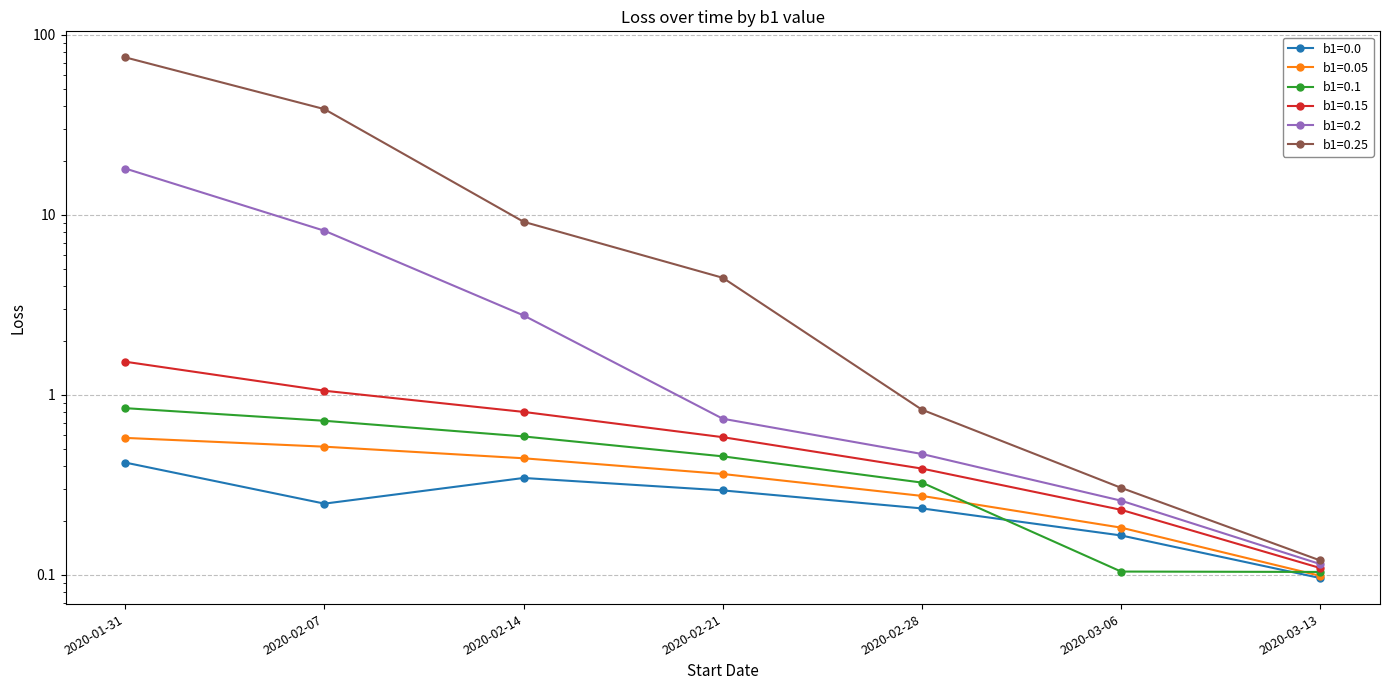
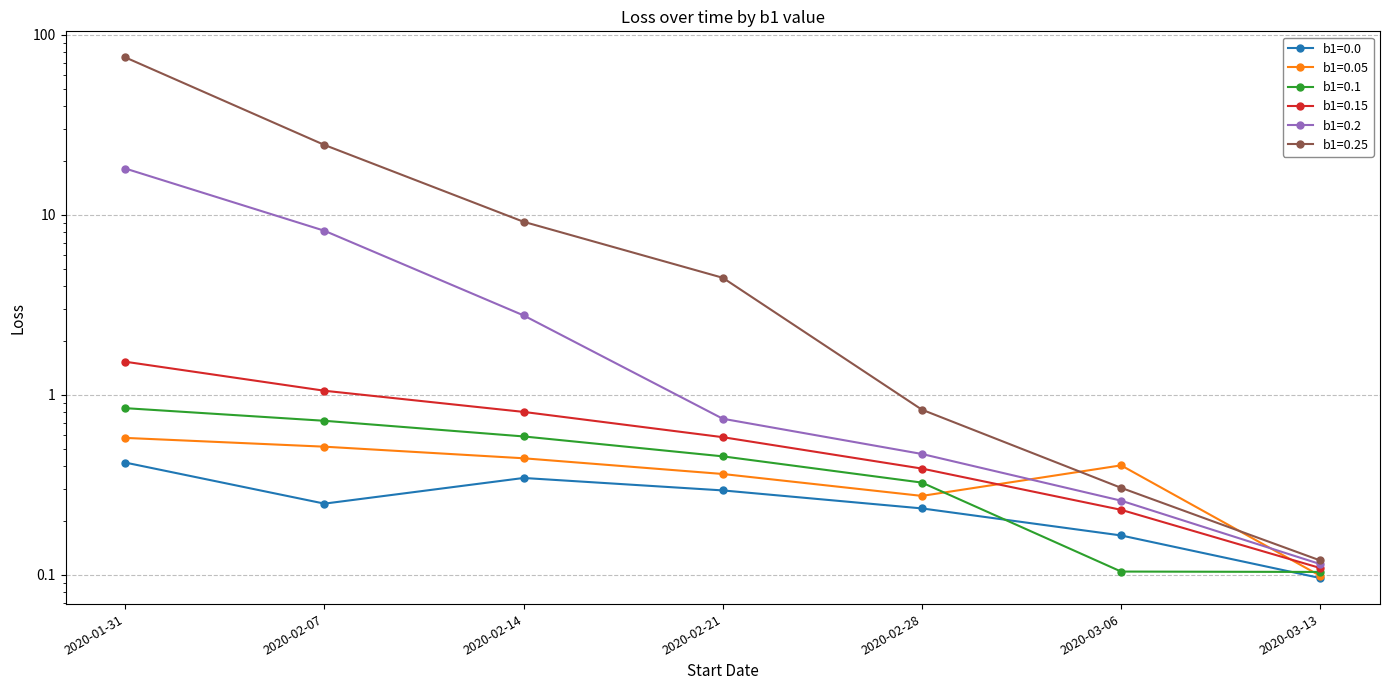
b1=0.25, 2020-02-07: 39 -> 24
b1=0.05, 2020-03-06: 0.18 -> 0.41
